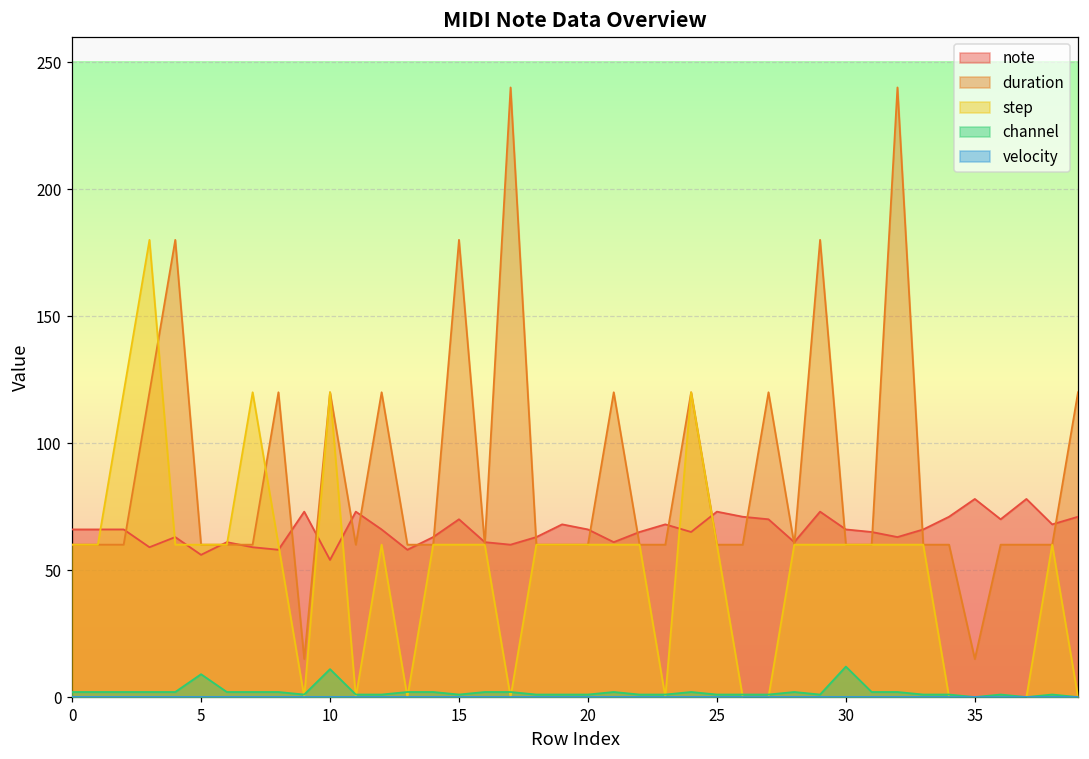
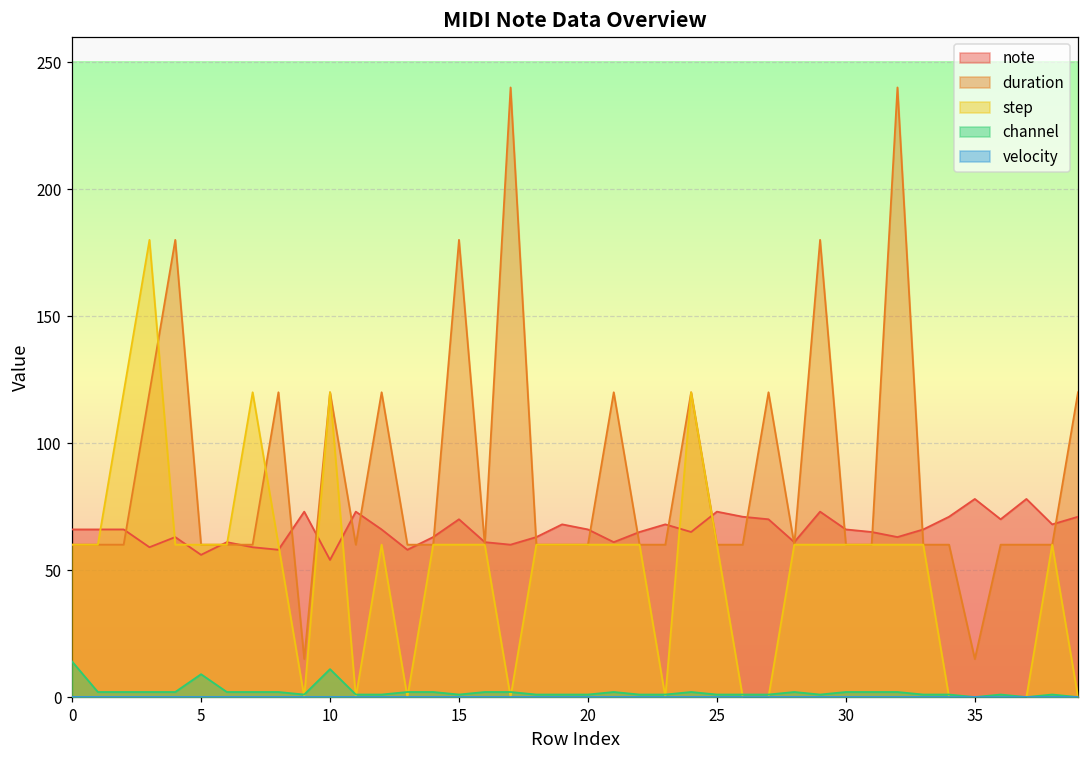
channel, 0: 2 -> 14
channel, 30: 12 -> 2
